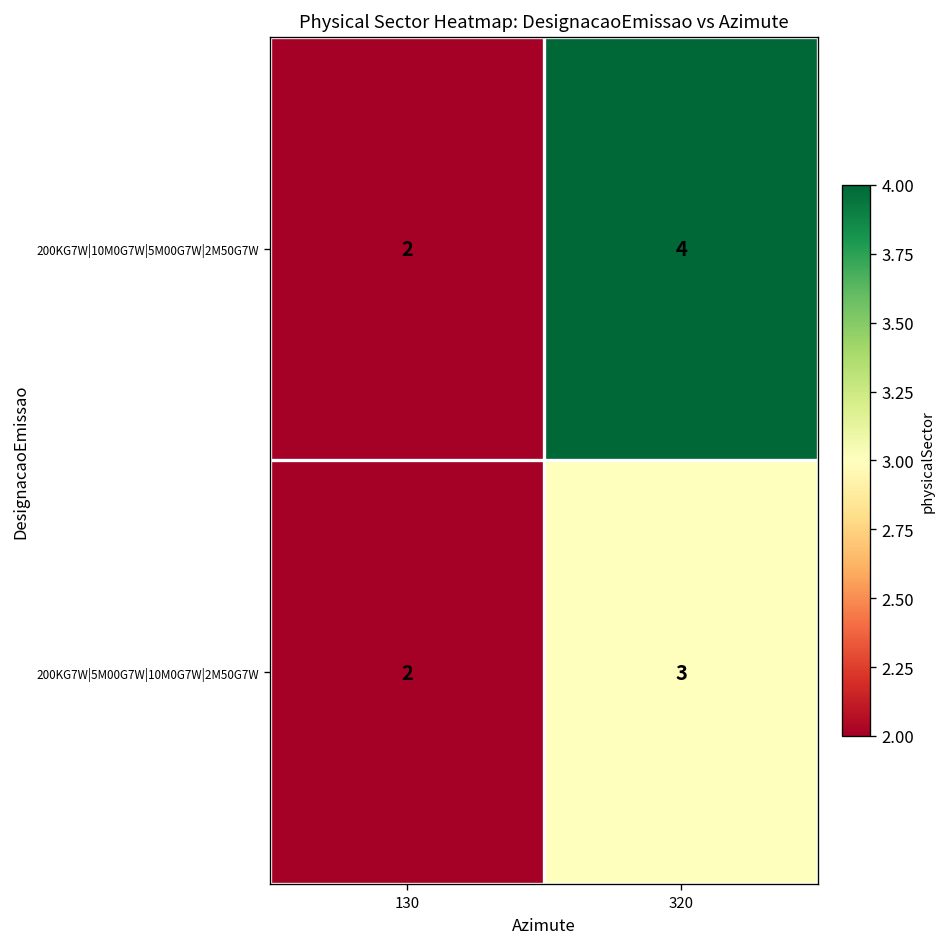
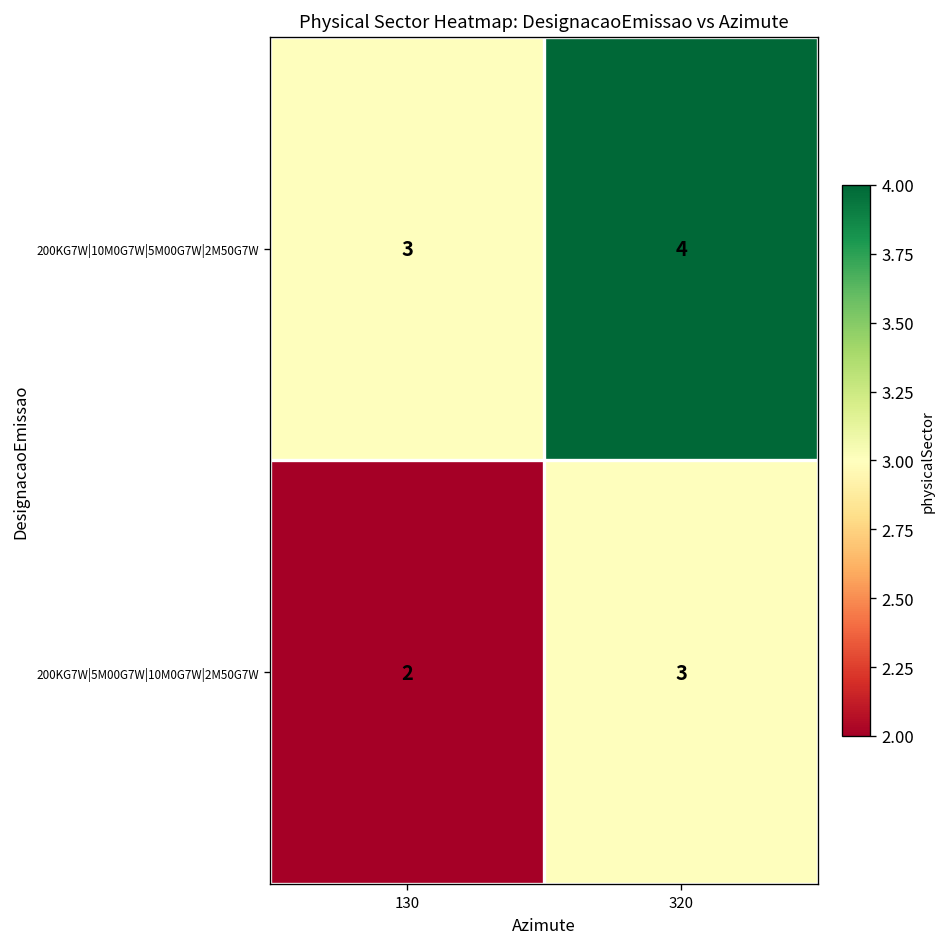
200KG7W|10M0G7W|5M00G7W|2M50G7W, 130: 2 -> 3
